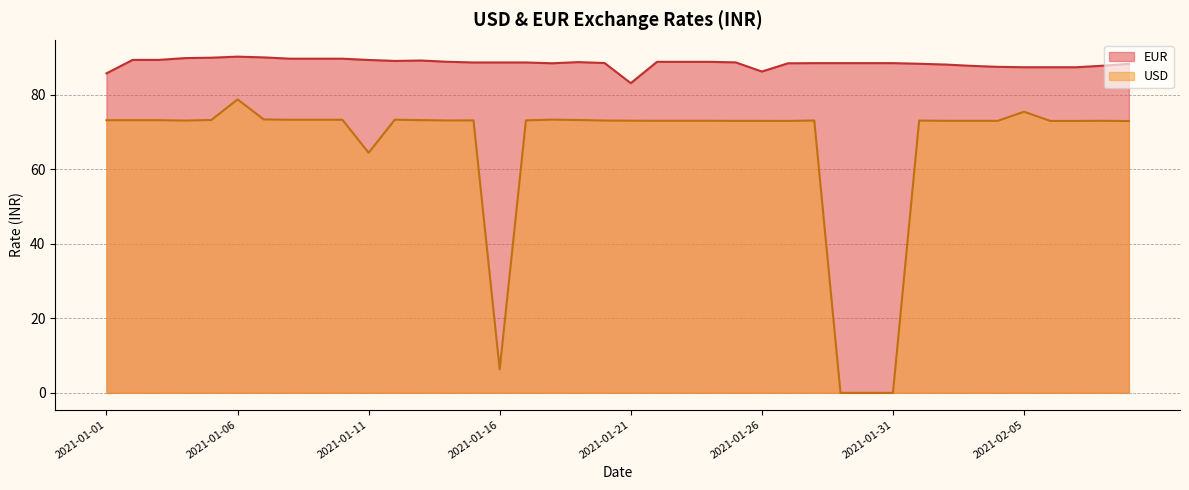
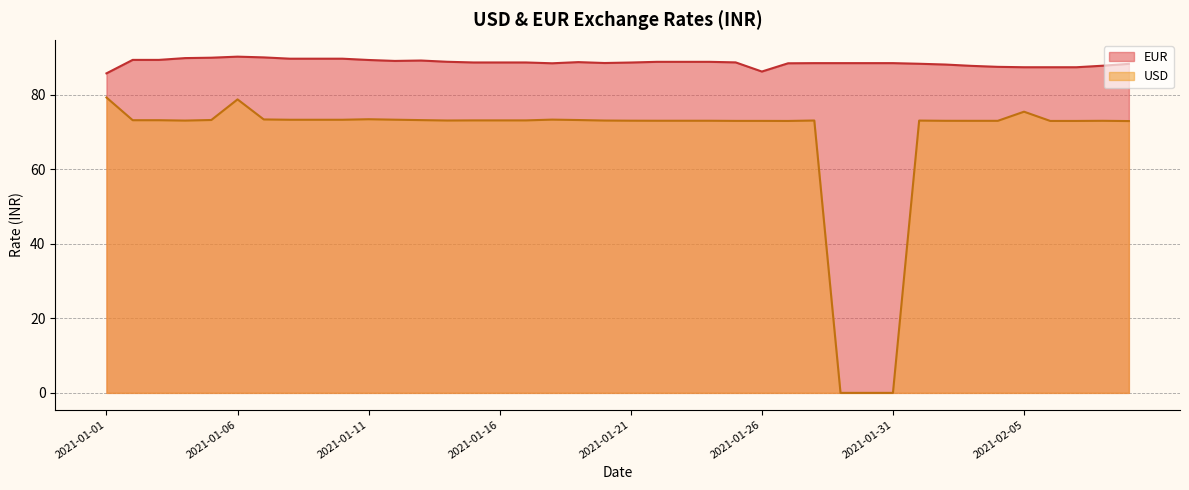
USD, 2021-01-01: 73 -> 79
USD, 2021-01-11: 64 -> 73
USD, 2021-01-16: 6 -> 73
EUR, 2021-01-21: 83 -> 89
